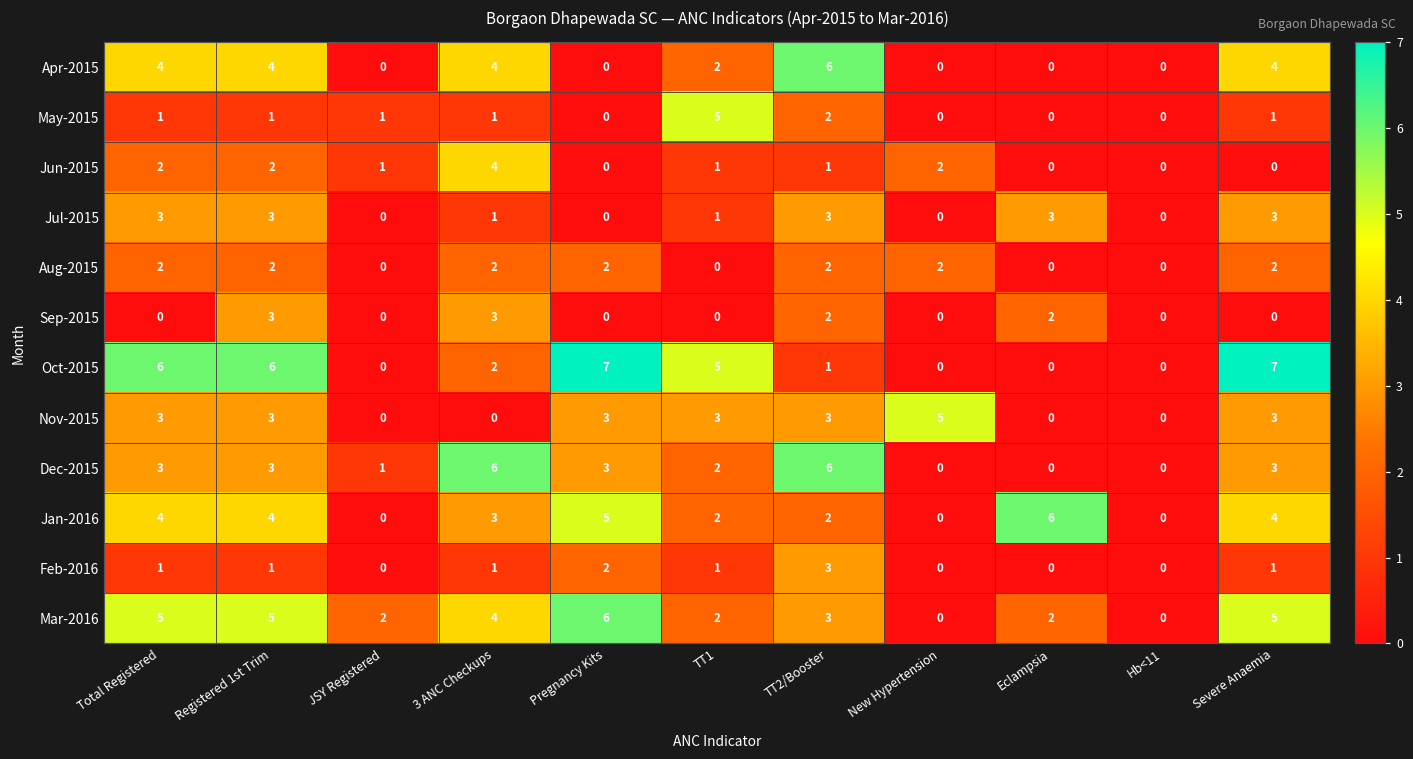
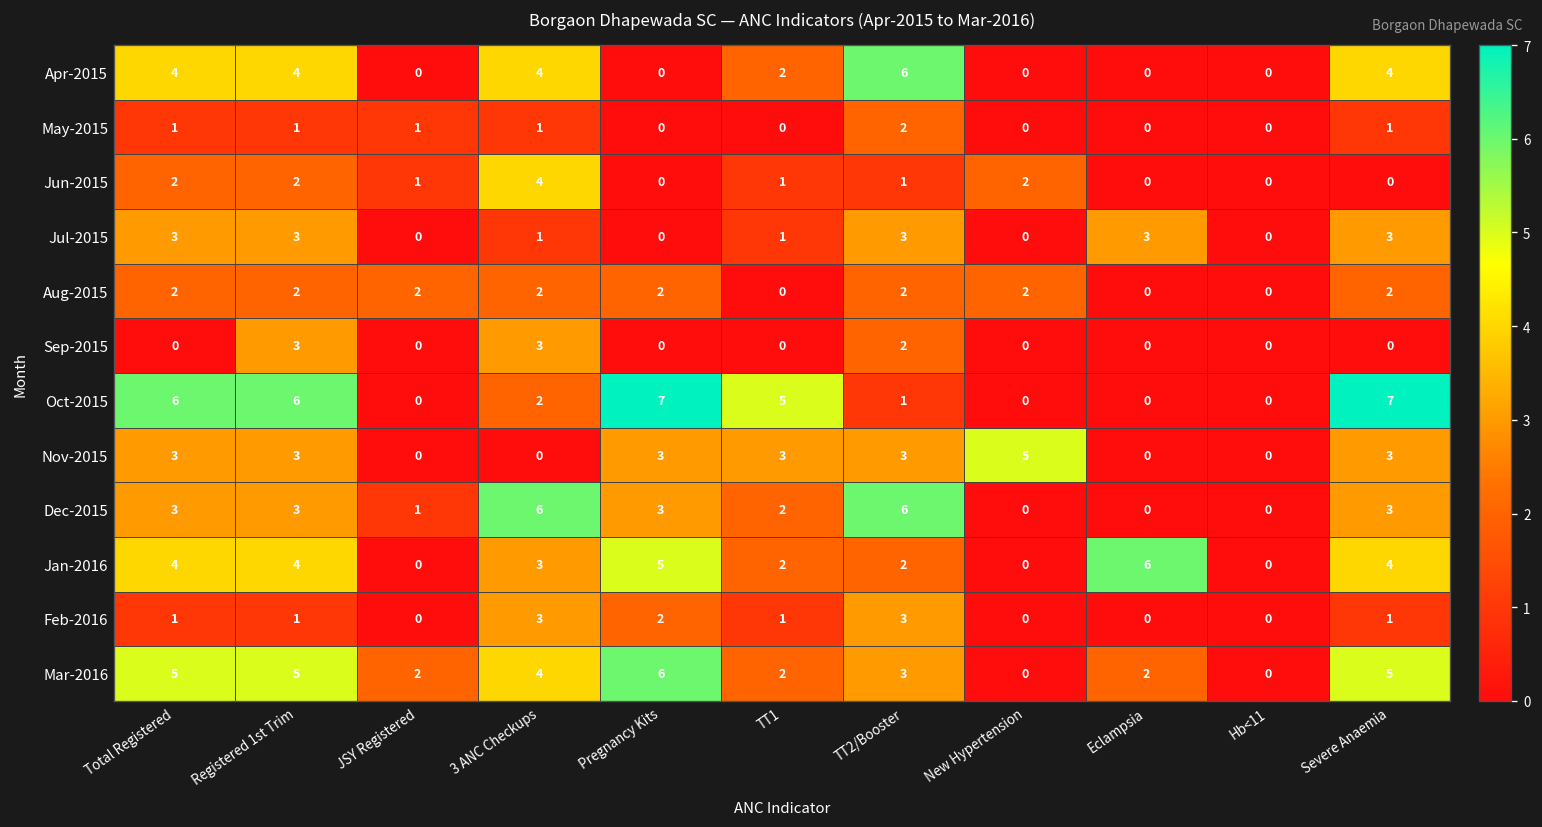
May-2015, TT1: 5 -> 0
Aug-2015, JSY Registered: 0 -> 2
Sep-2015, Eclampsia: 2 -> 0
Feb-2016, 3 ANC Checkups: 1 -> 3
